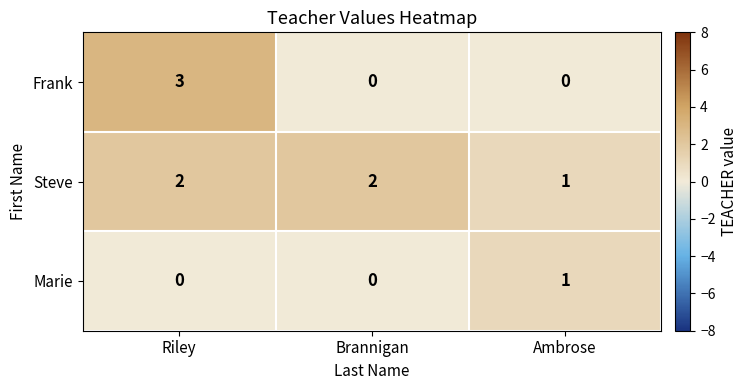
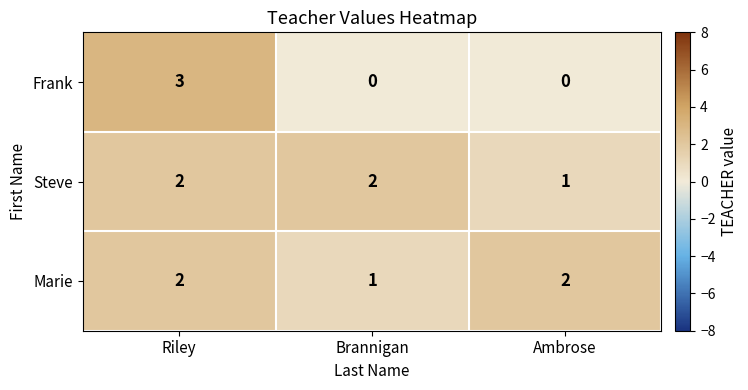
Marie, Riley: 0 -> 2
Marie, Brannigan: 0 -> 1
Marie, Ambrose: 1 -> 2
